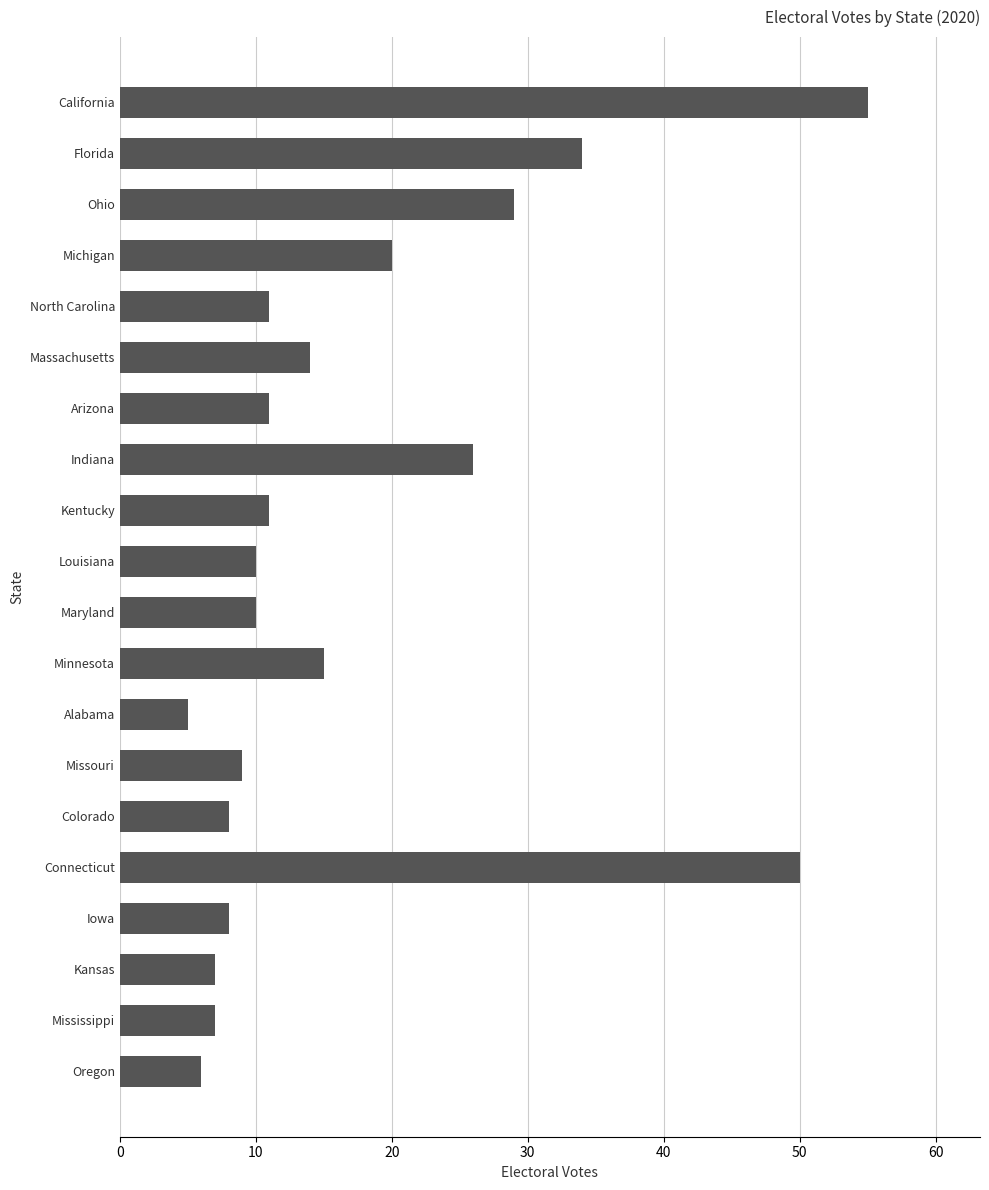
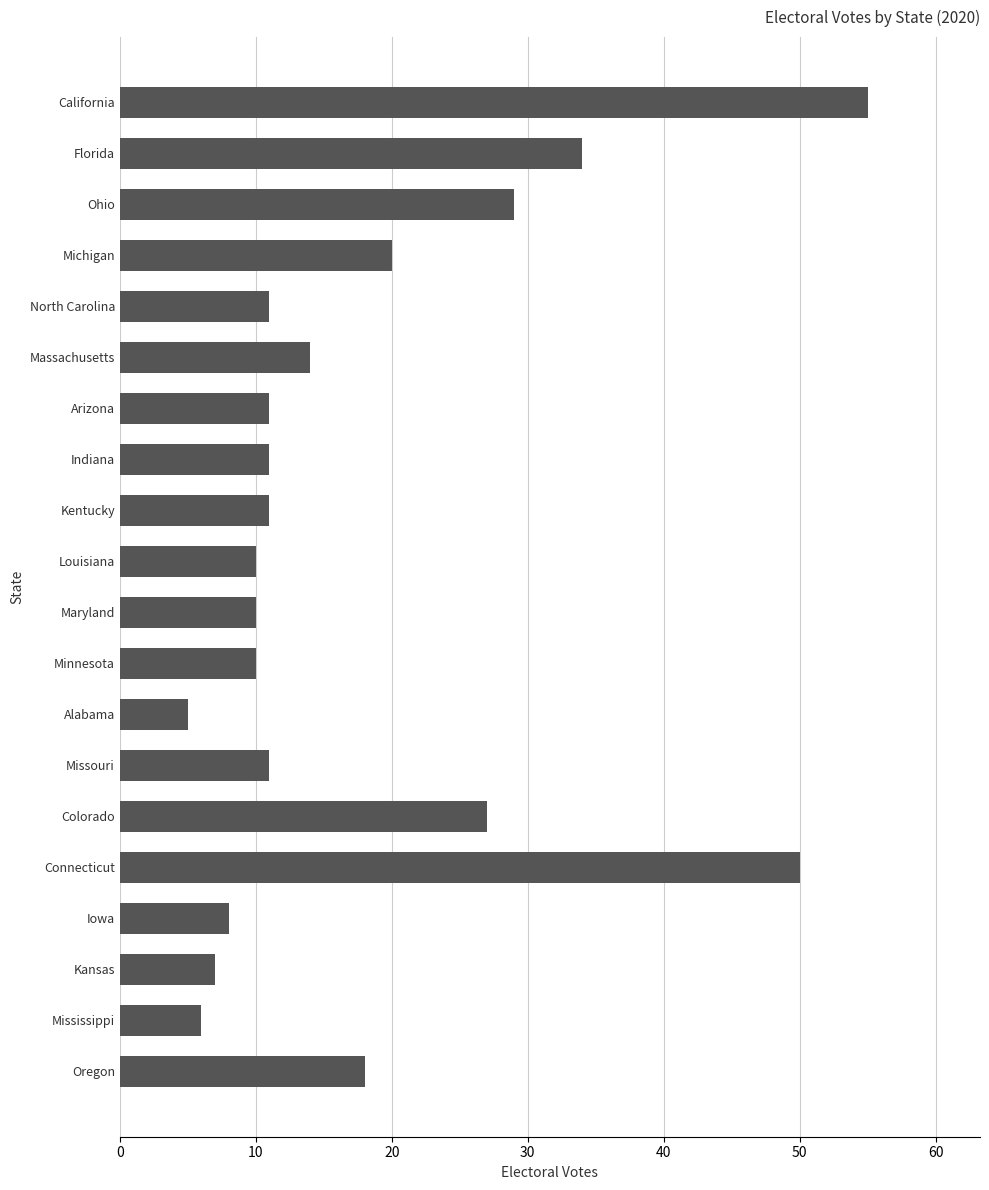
Indiana: 26 -> 11
Minnesota: 15 -> 10
Missouri: 9 -> 11
Colorado: 8 -> 27
Mississippi: 7 -> 6
Oregon: 6 -> 18
